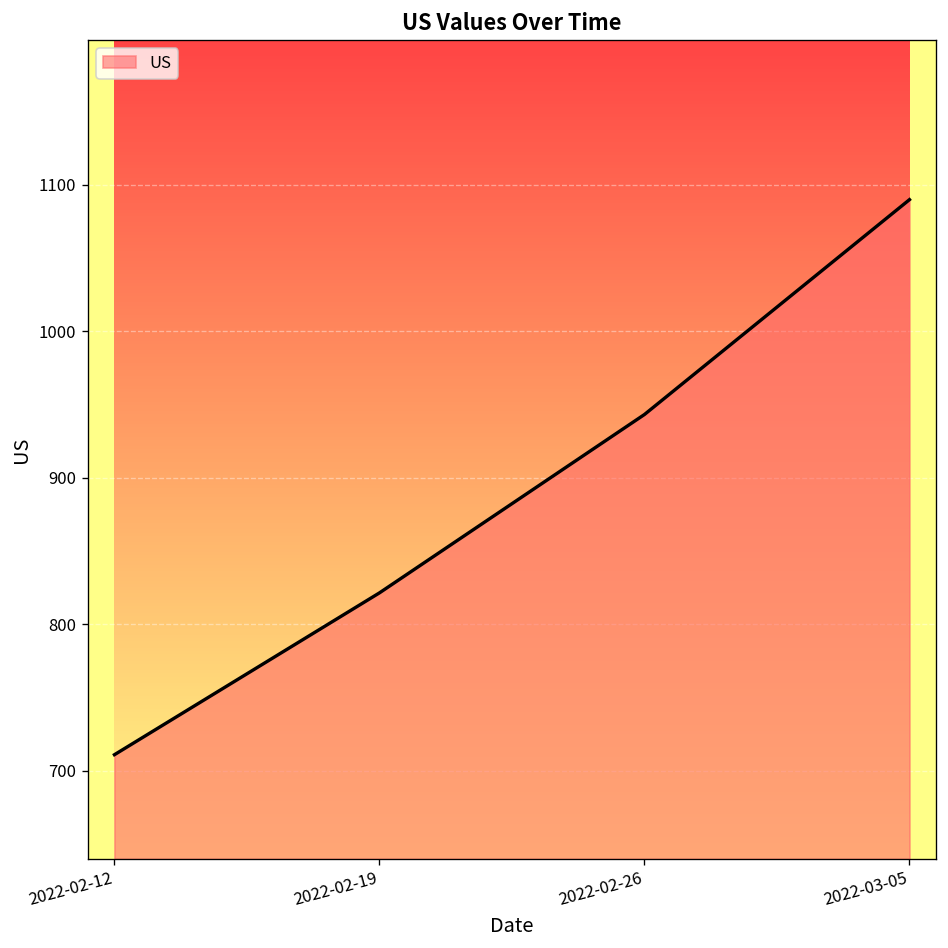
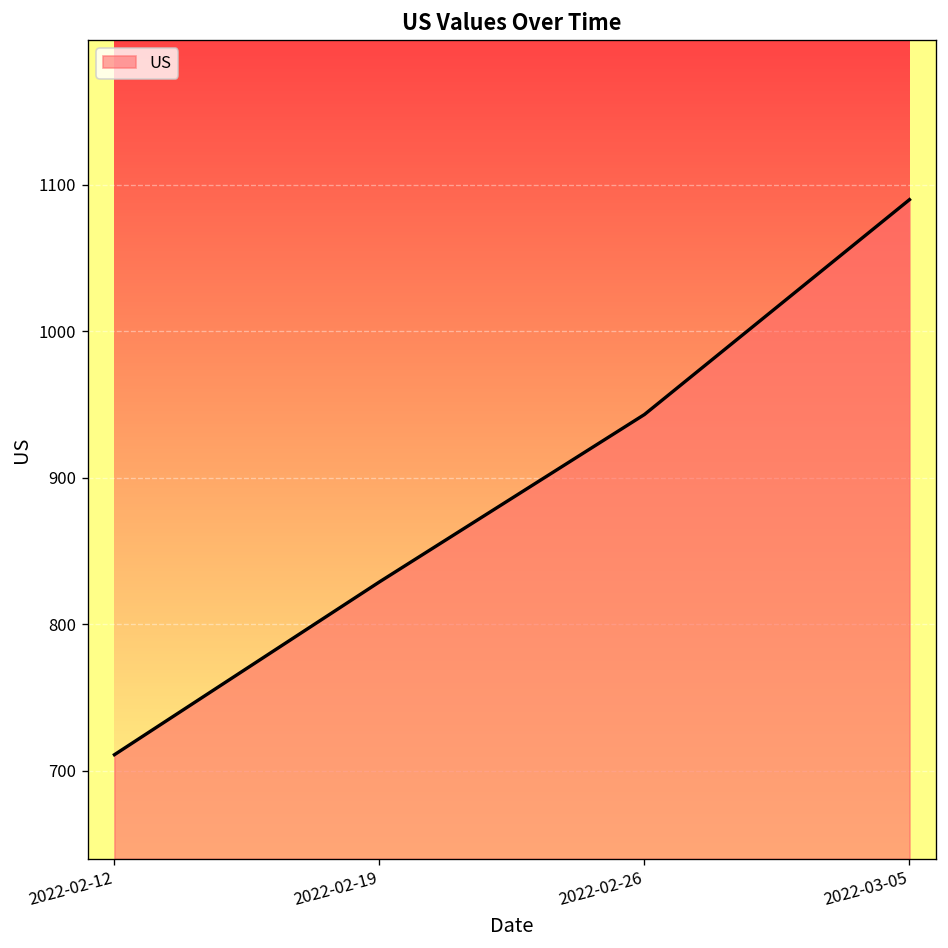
2022-02-19: 822 -> 829
